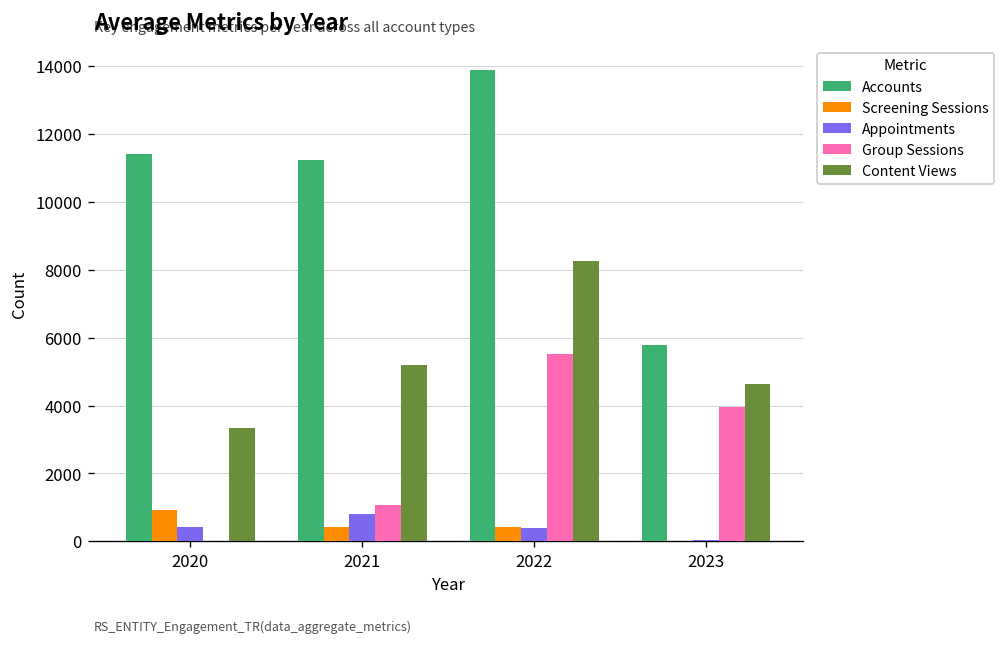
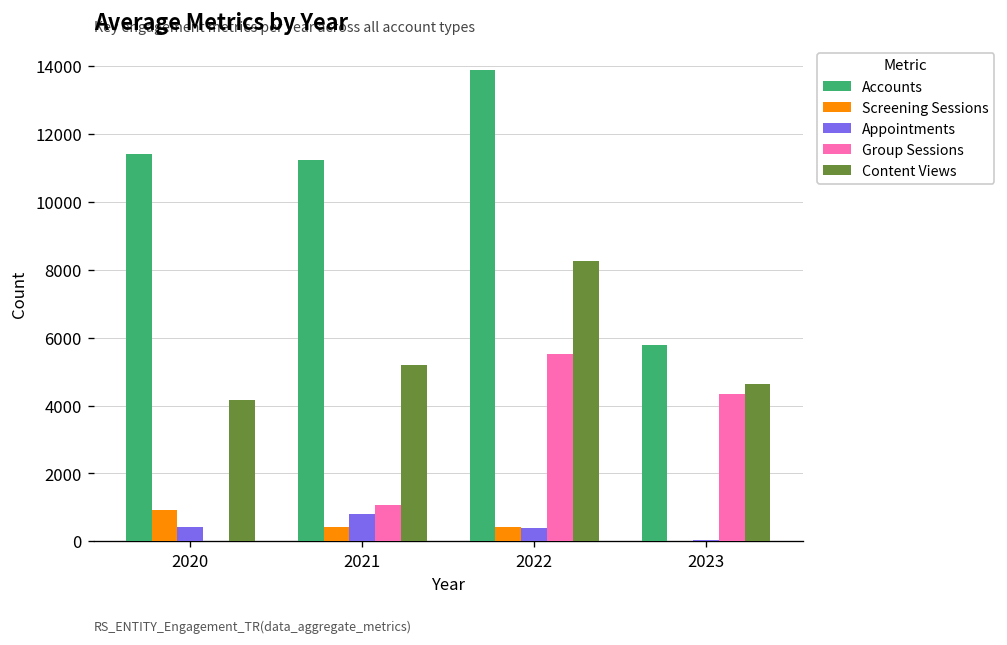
Content Views, 2020: 3300 -> 4200
Group Sessions, 2023: 4000 -> 4300
